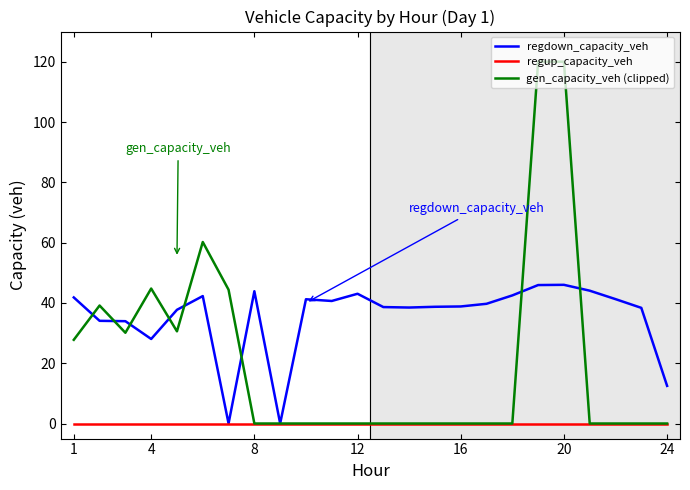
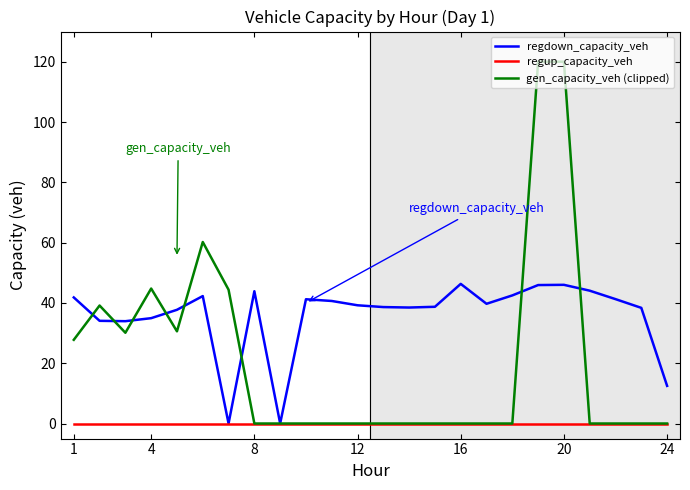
regdown_capacity_veh, 4: 28 -> 35
regdown_capacity_veh, 12: 43 -> 39
regdown_capacity_veh, 16: 39 -> 46
